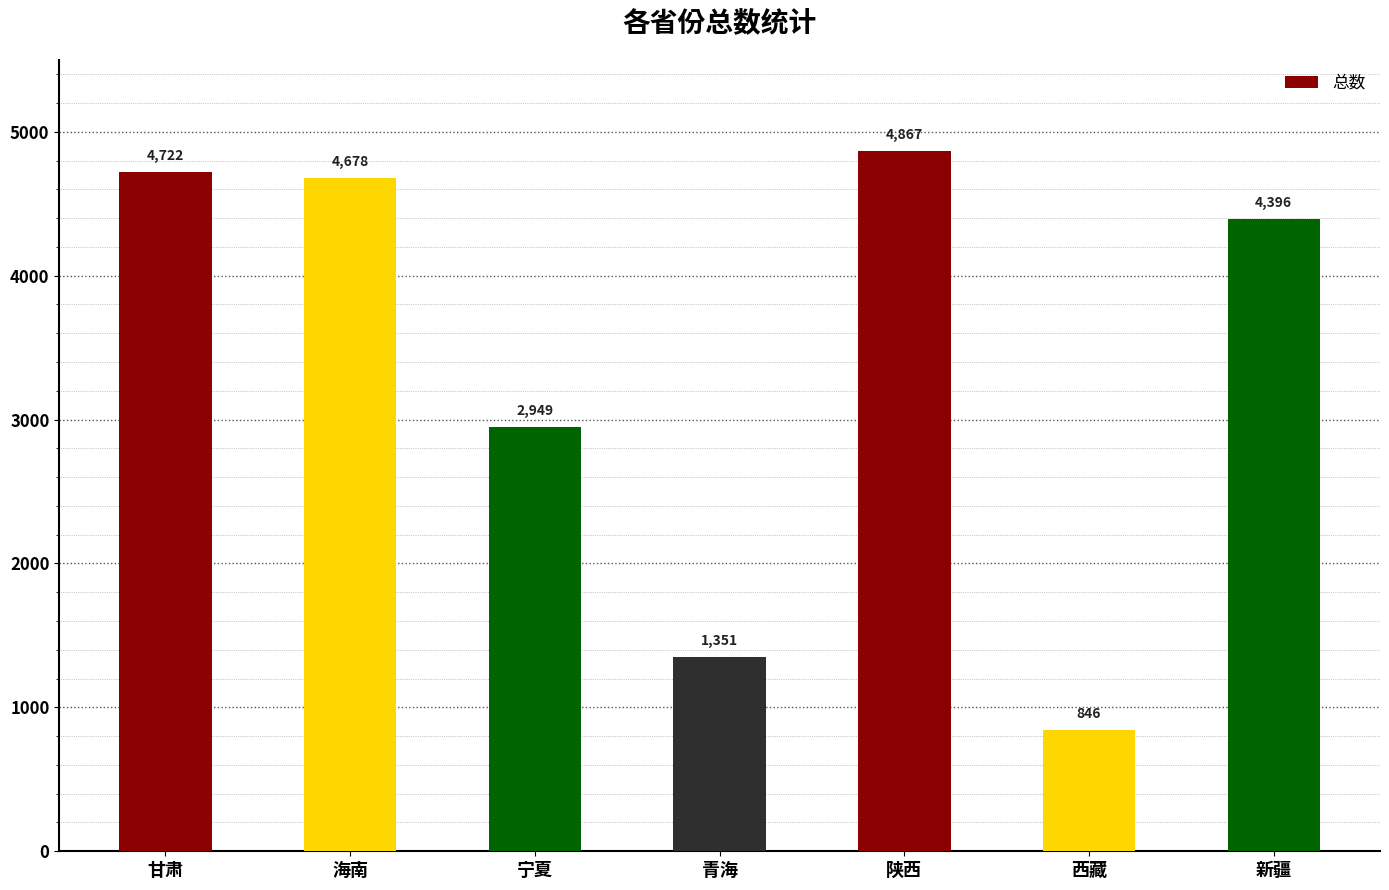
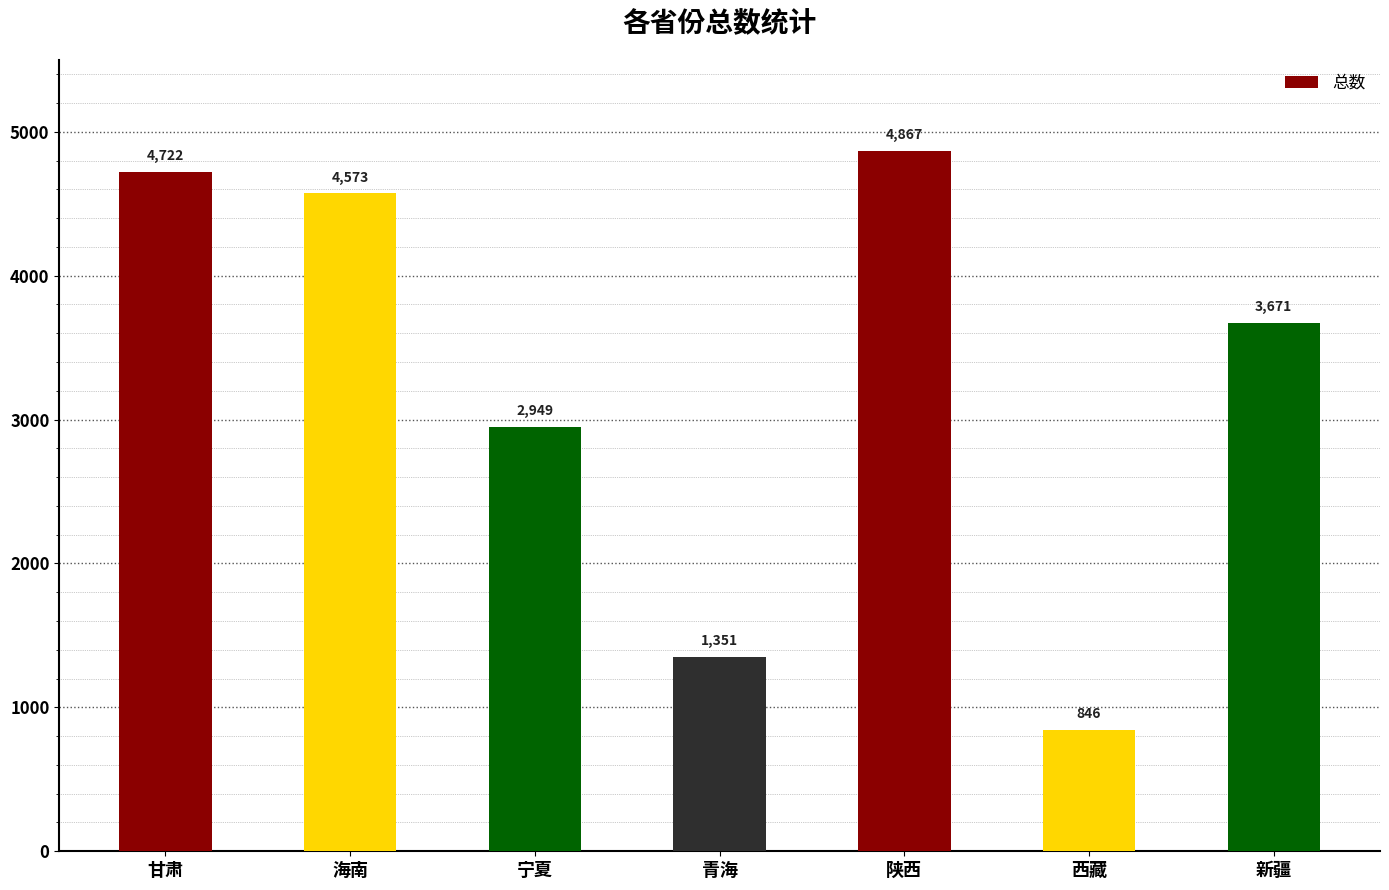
海南: 4,678 -> 4,573
新疆: 4,396 -> 3,671
